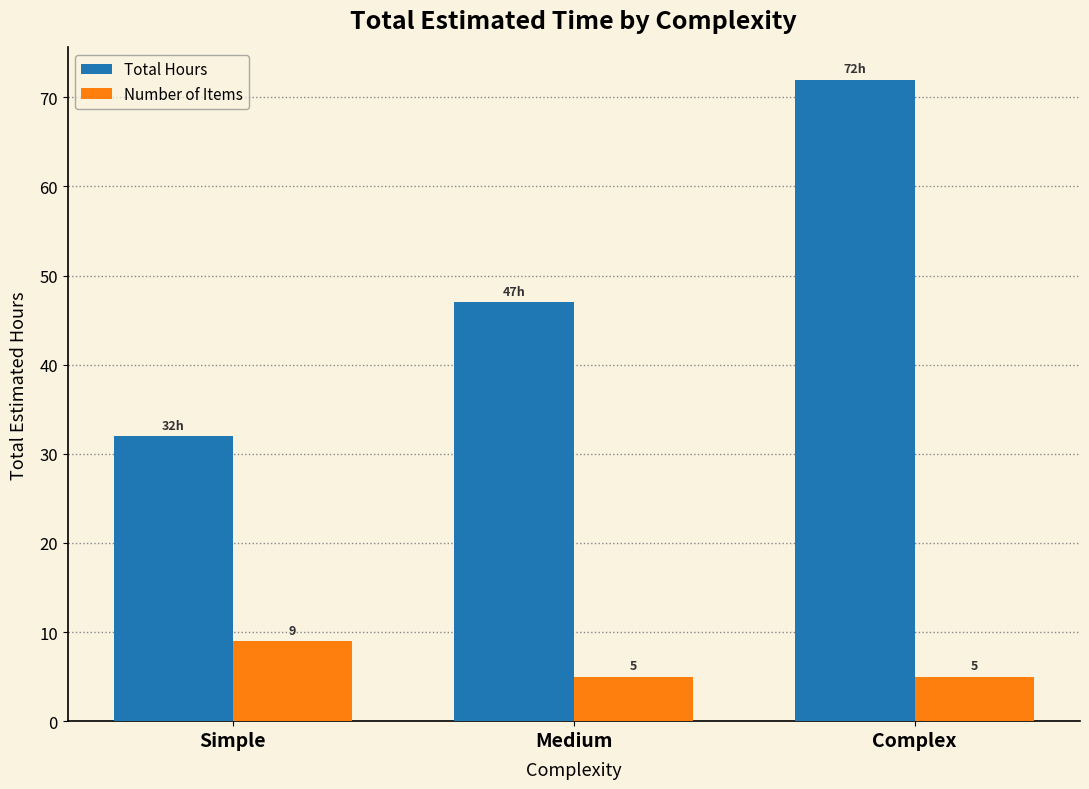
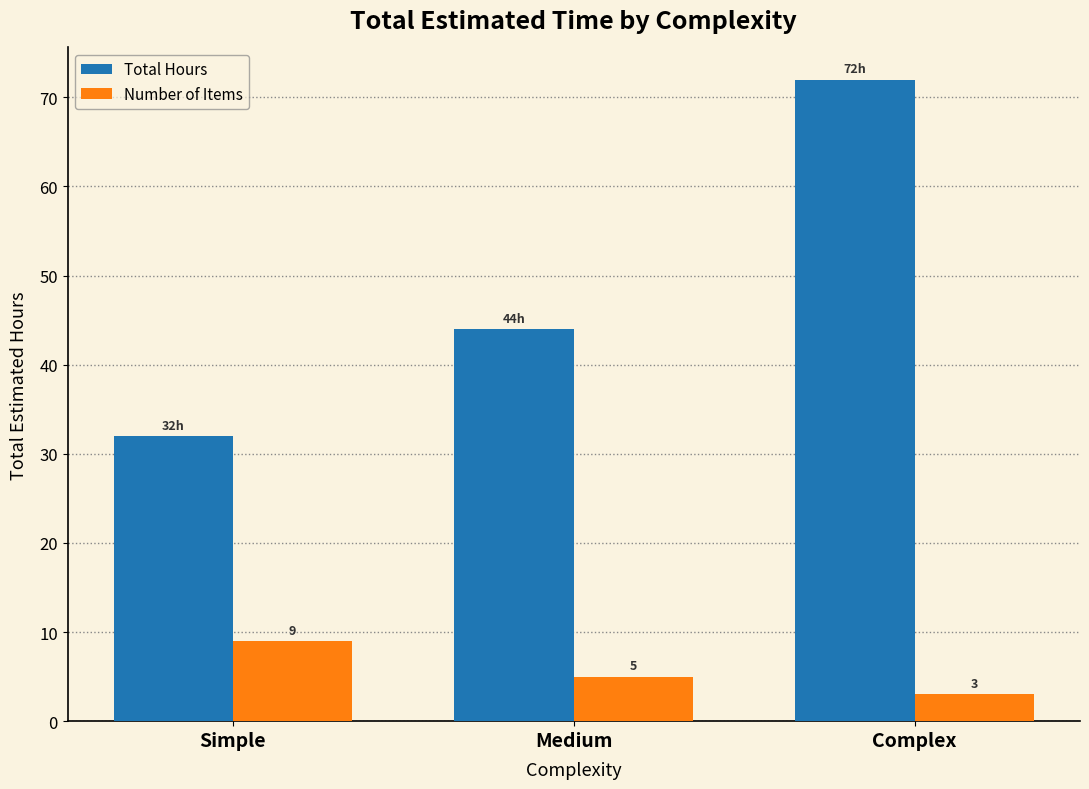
Total Hours, Medium: 47h -> 44h
Number of Items, Complex: 5 -> 3
